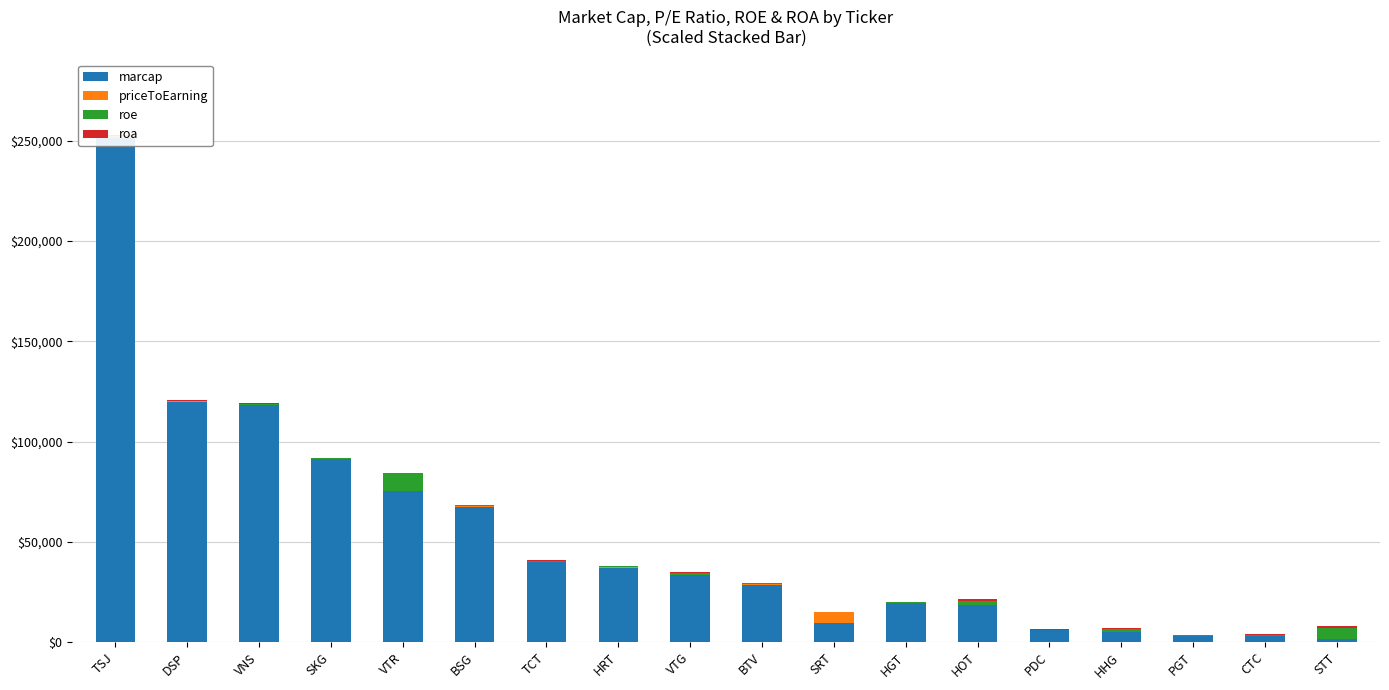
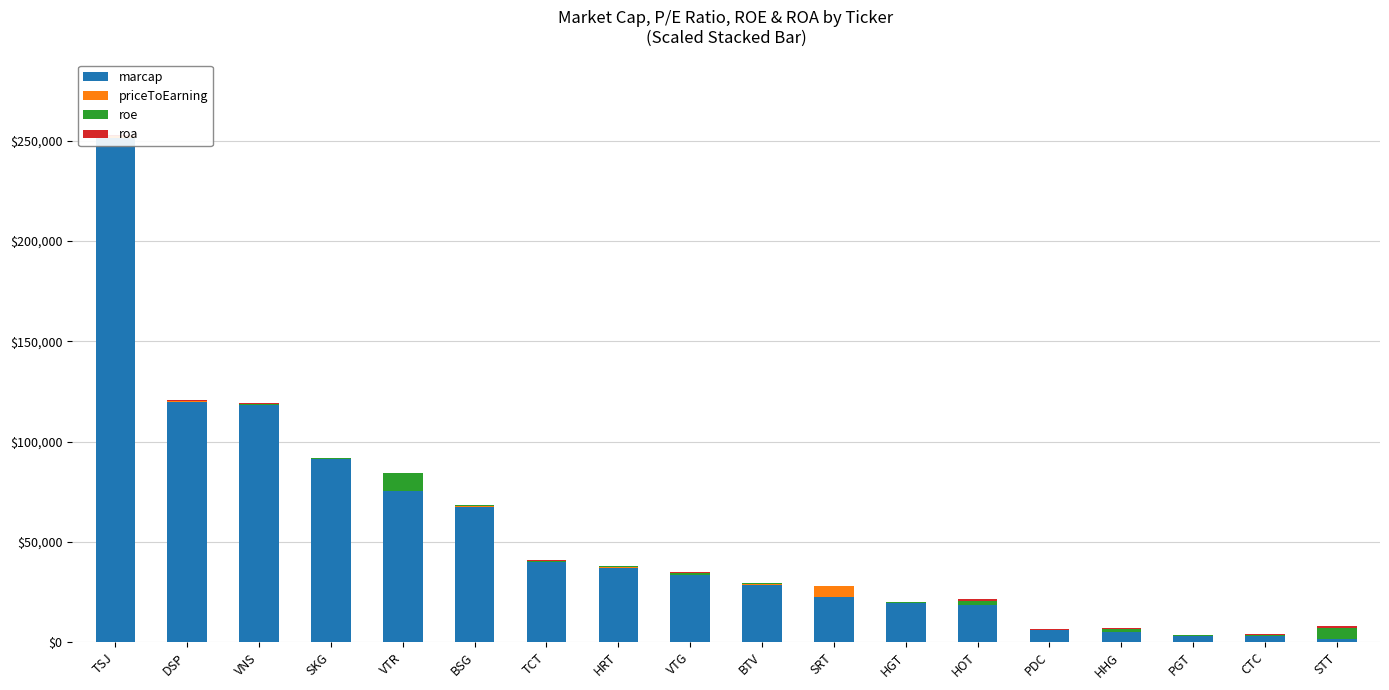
marcap, SRT: $9,000 -> $23,000
